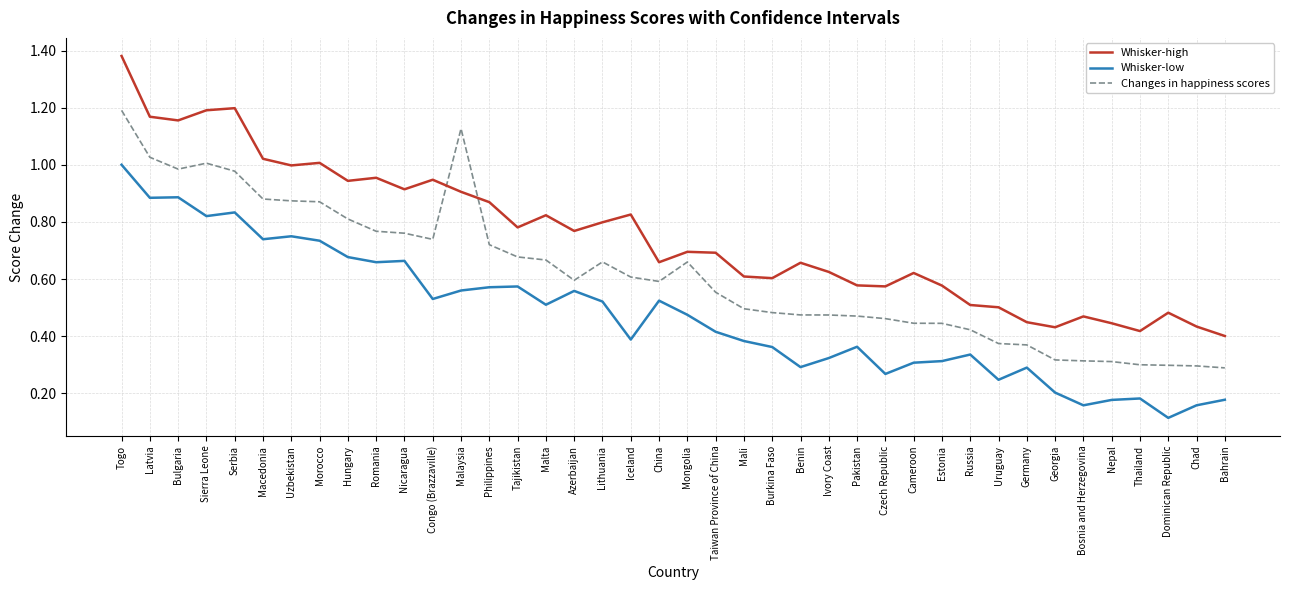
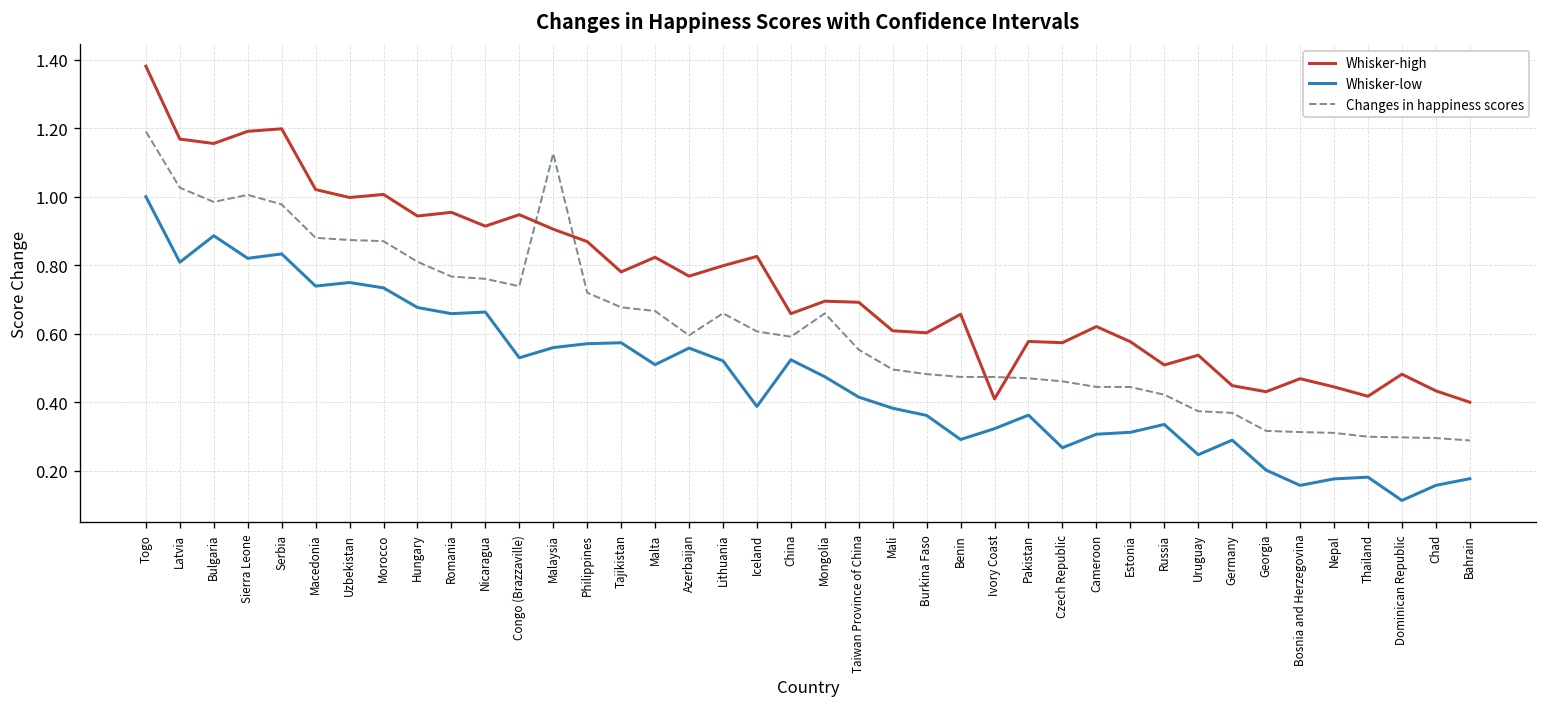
Whisker-low, Latvia: 0.88 -> 0.81
Whisker-high, Ivory Coast: 0.62 -> 0.41
Whisker-high, Uruguay: 0.50 -> 0.54
